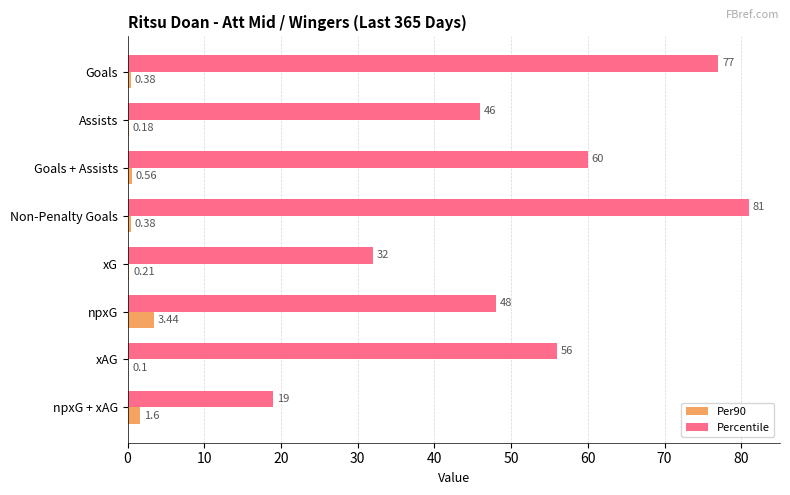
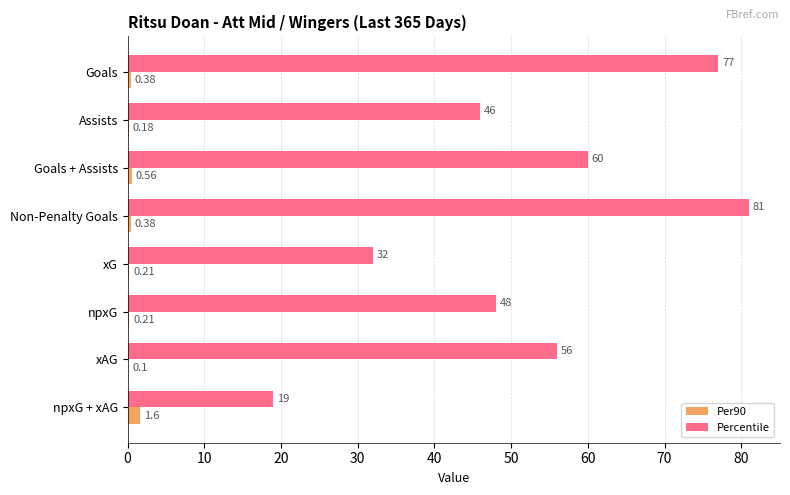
Per90, npxG: 3.44 -> 0.21
